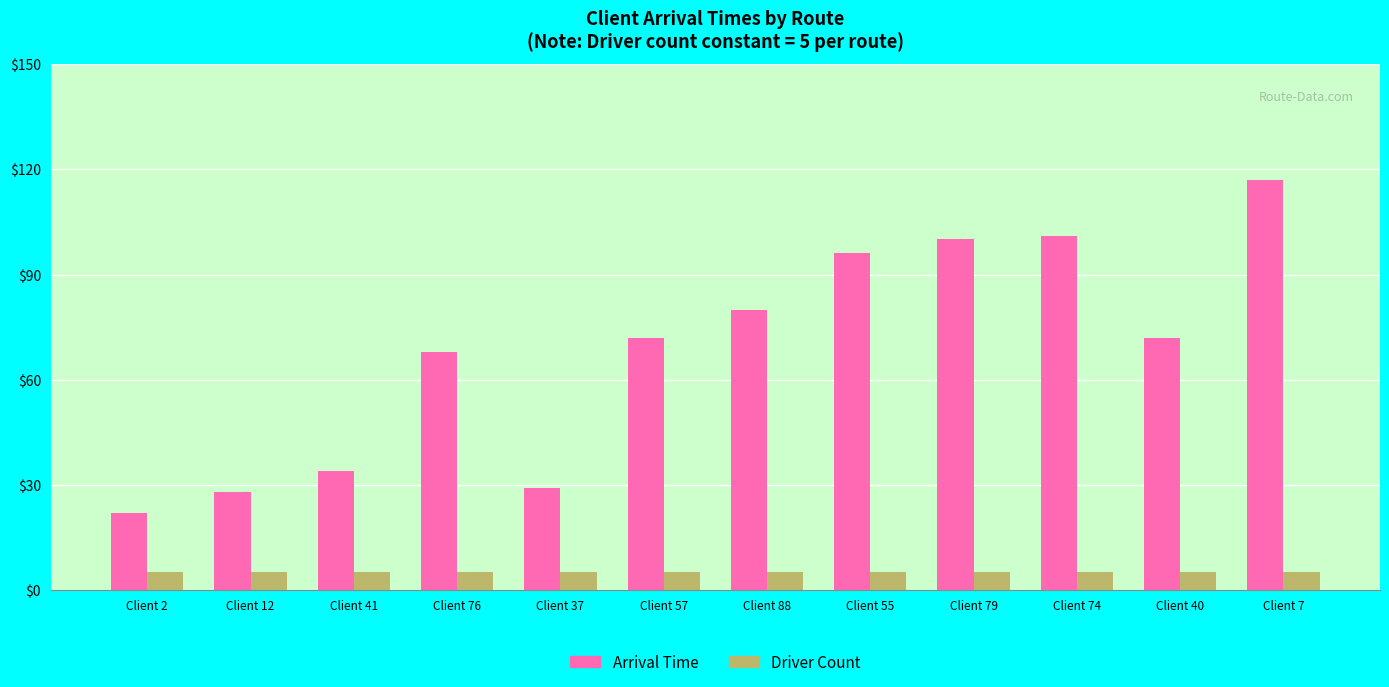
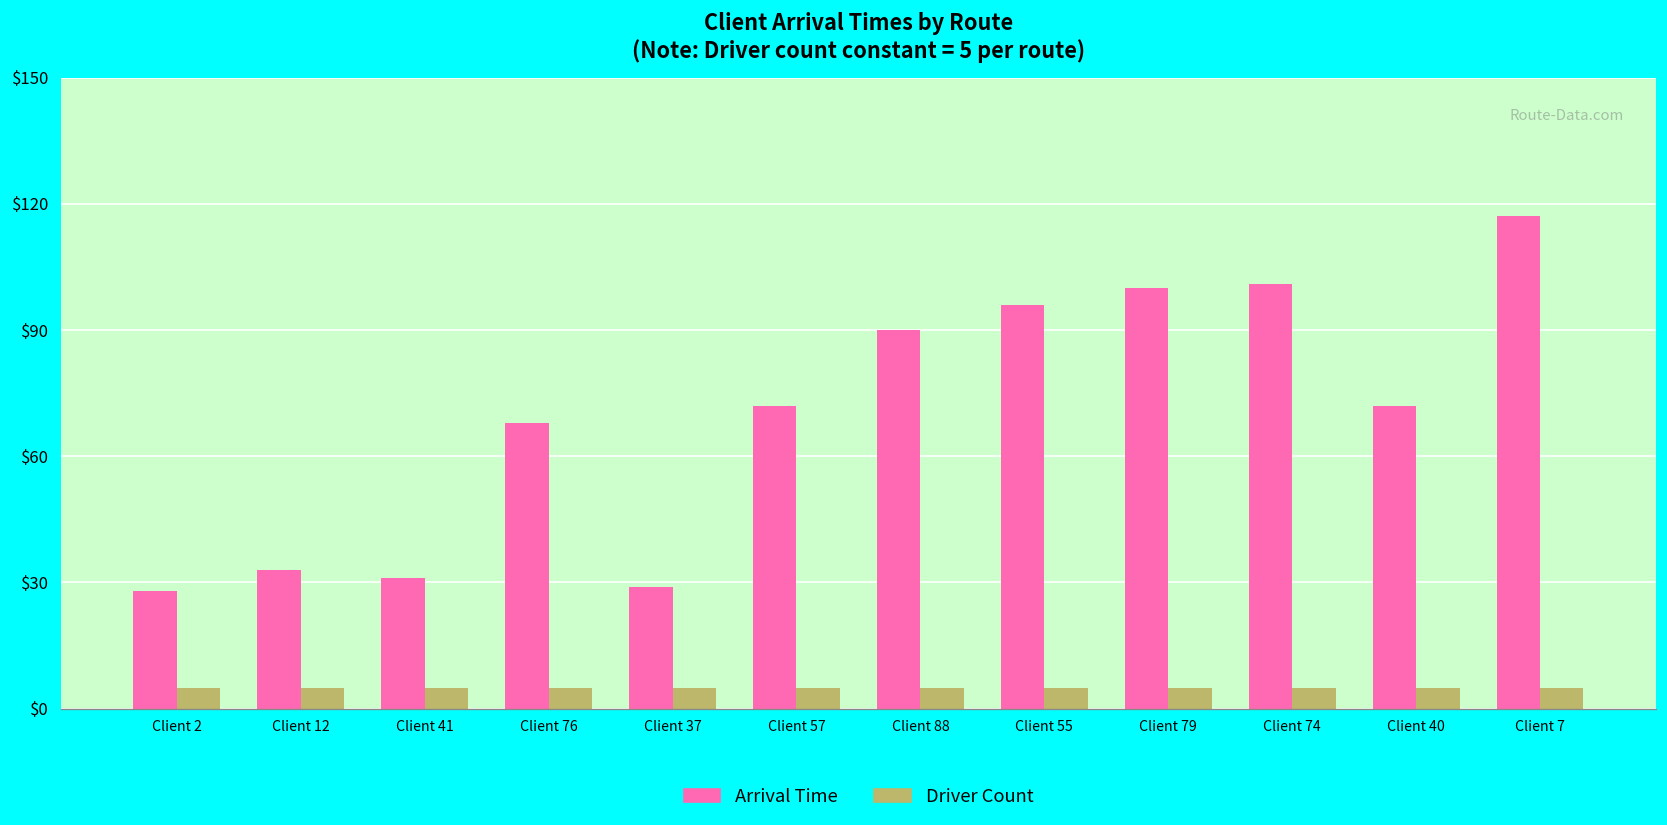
Arrival Time, Client 2: $22 -> $28
Arrival Time, Client 12: $28 -> $33
Arrival Time, Client 41: $34 -> $31
Arrival Time, Client 88: $80 -> $90
